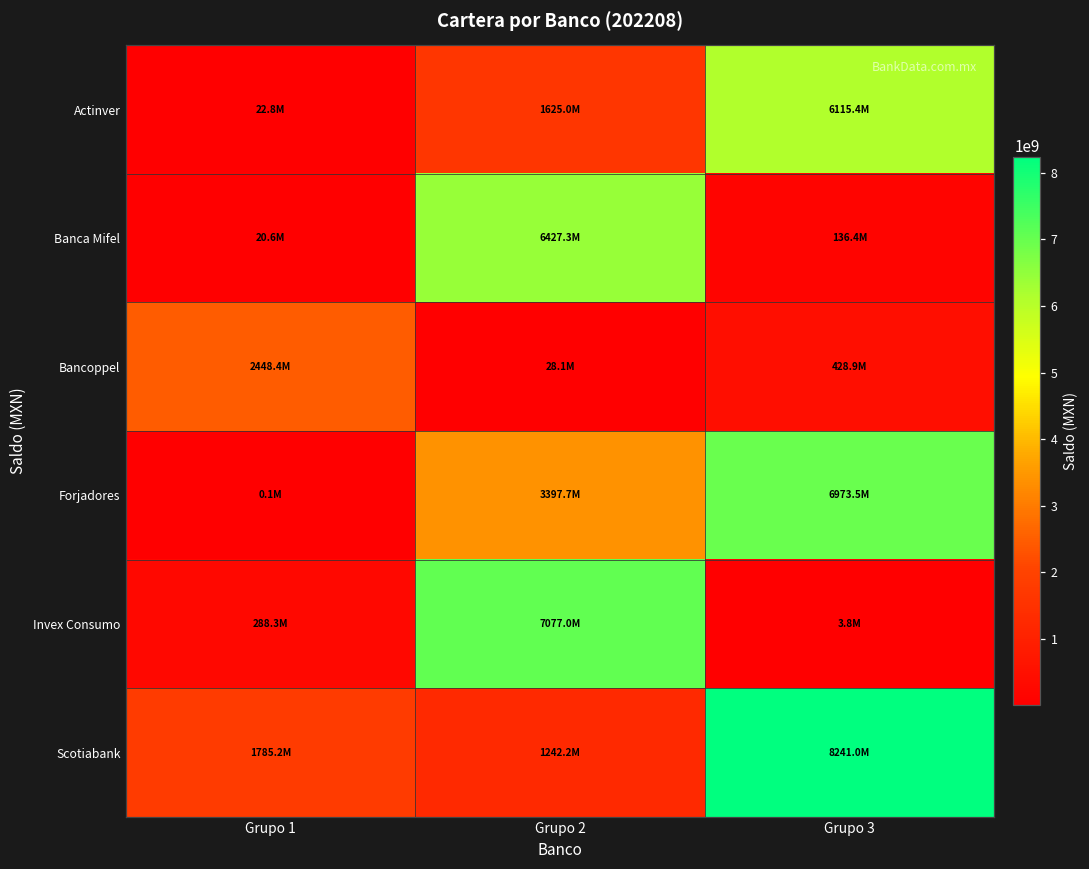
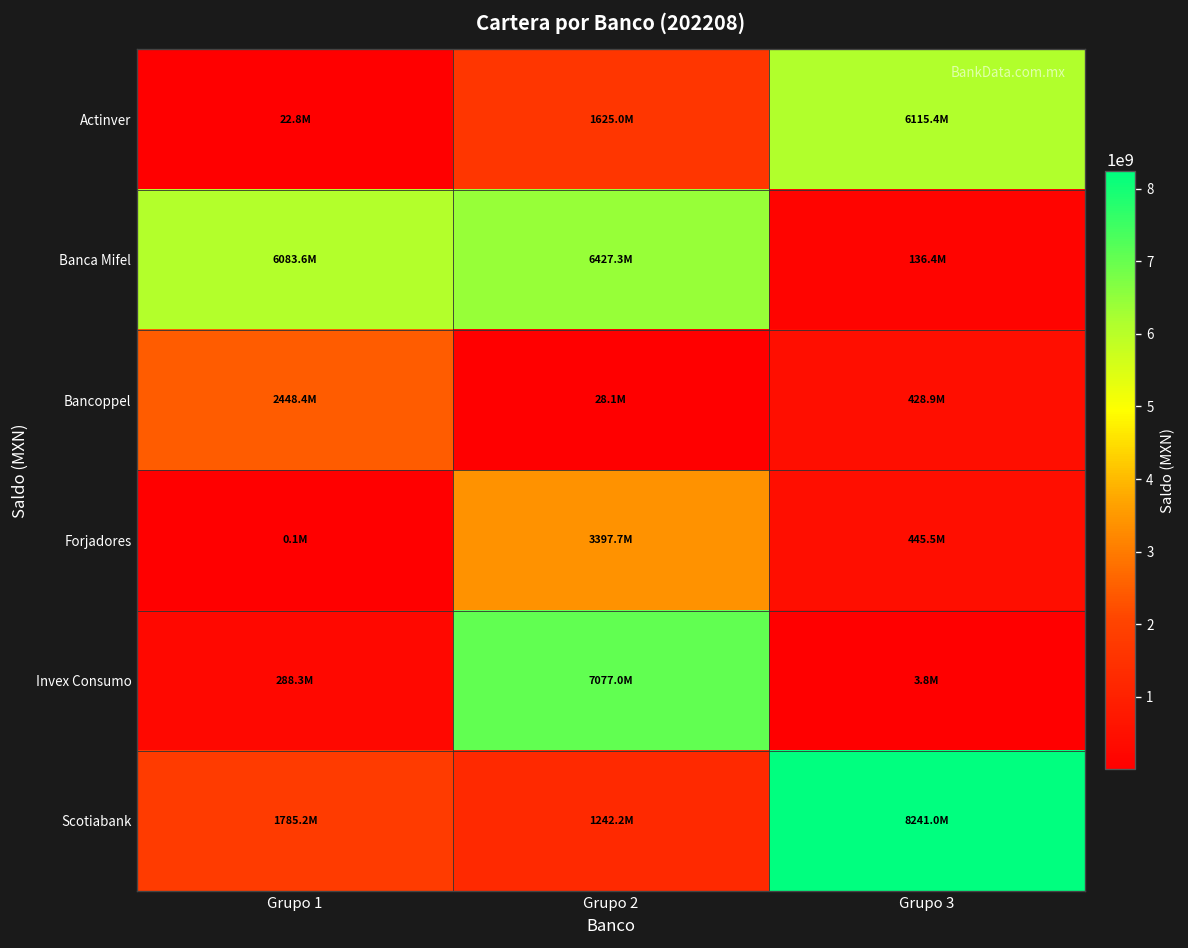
Banca Mifel, Grupo 1: 20.6M -> 6083.6M
Forjadores, Grupo 3: 6973.5M -> 445.5M
